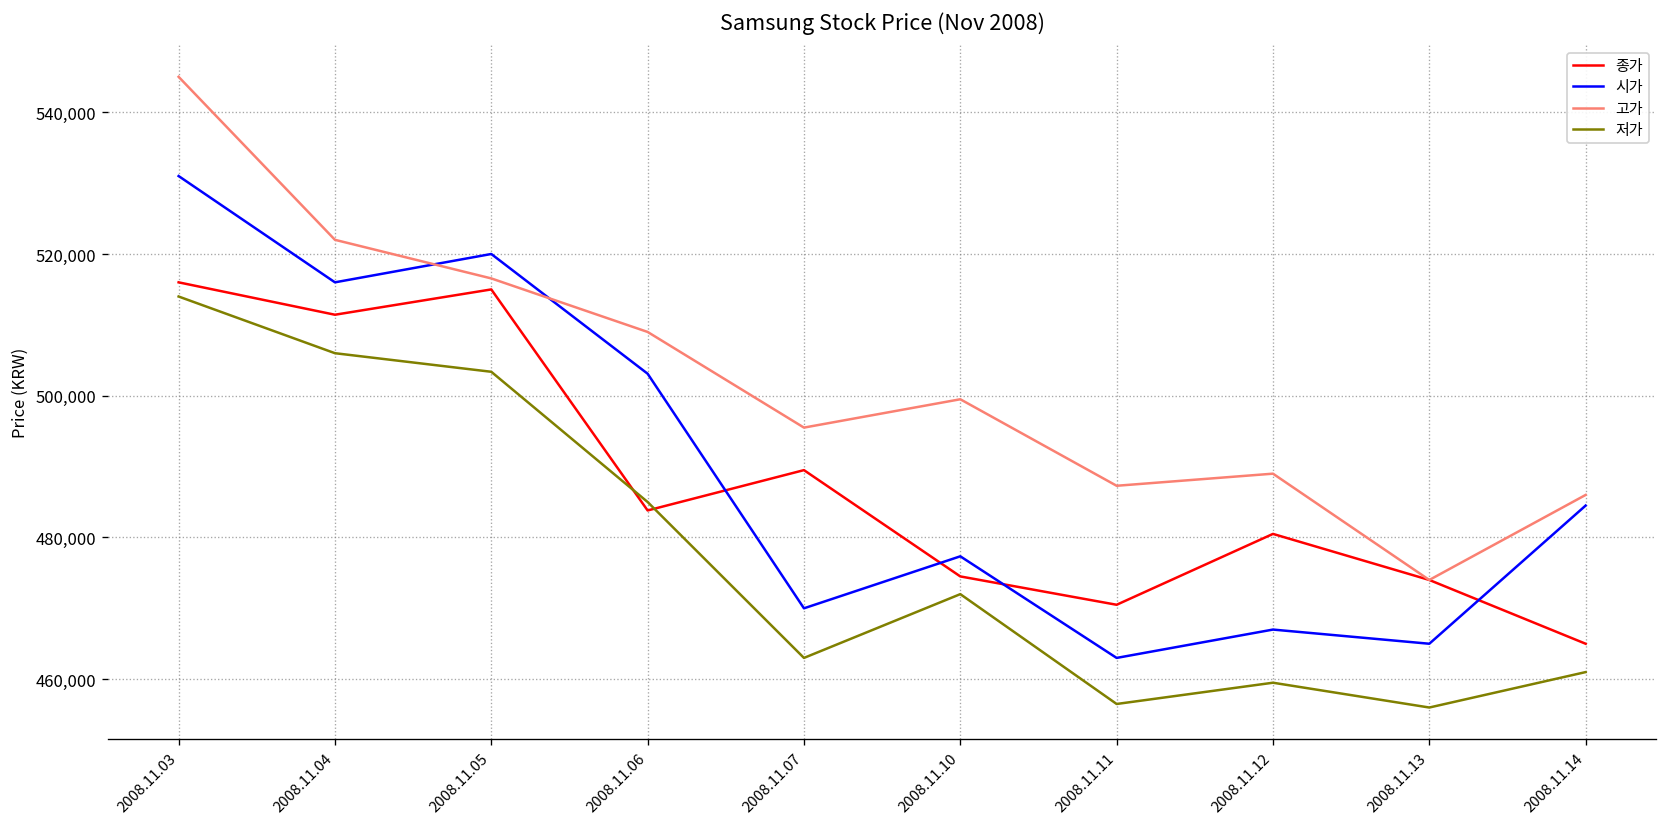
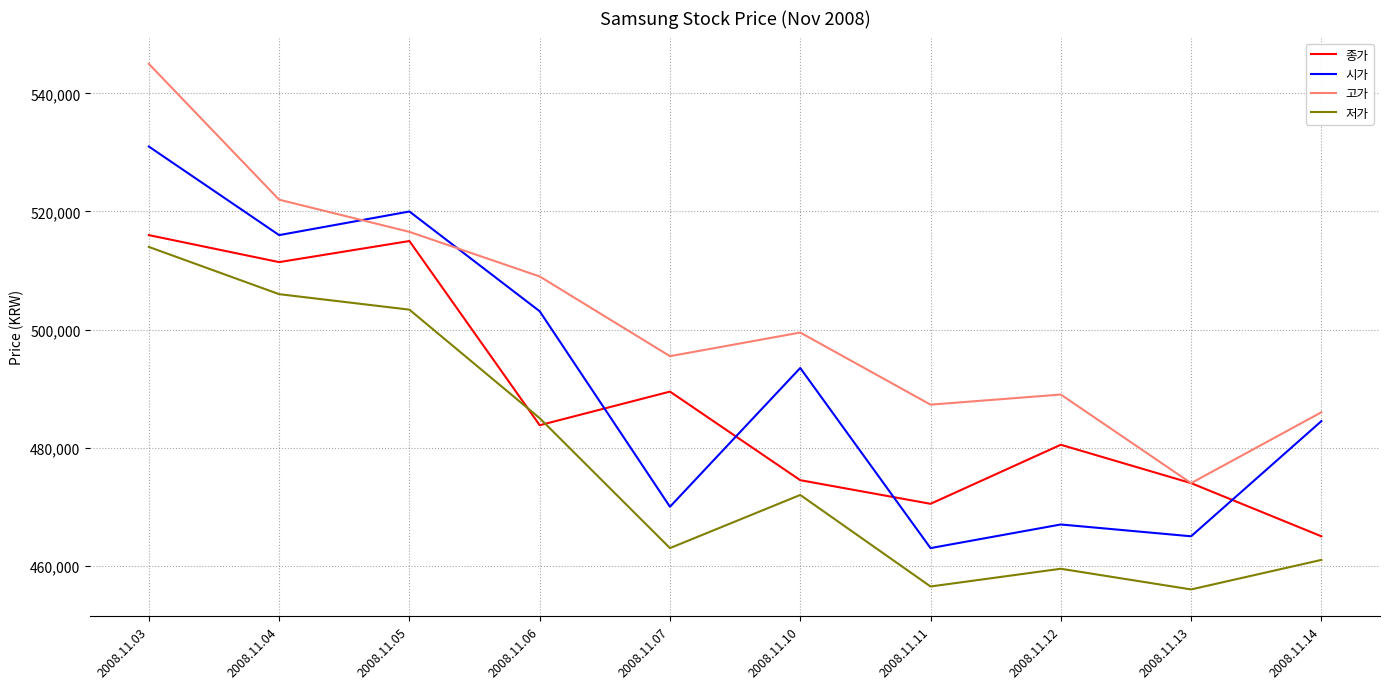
시가, 2008.11.10: 477,000 -> 494,000
